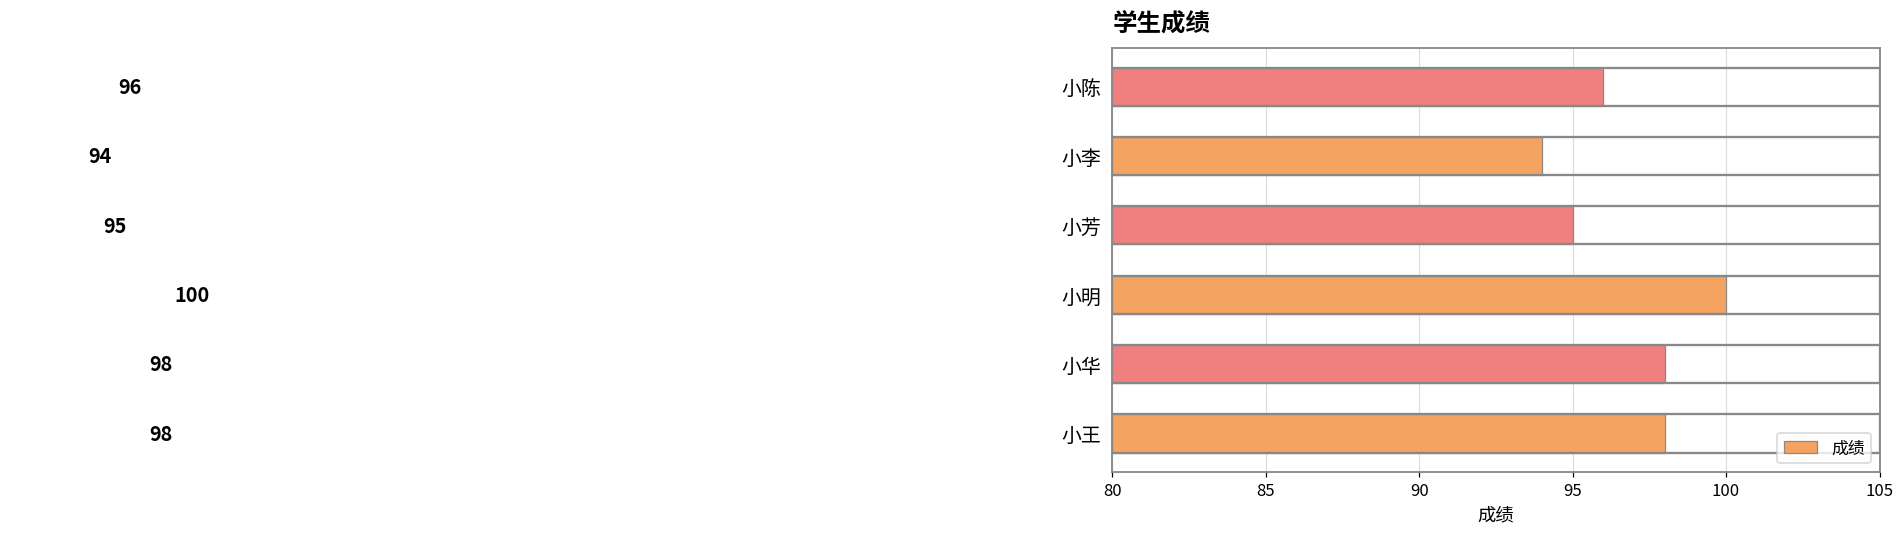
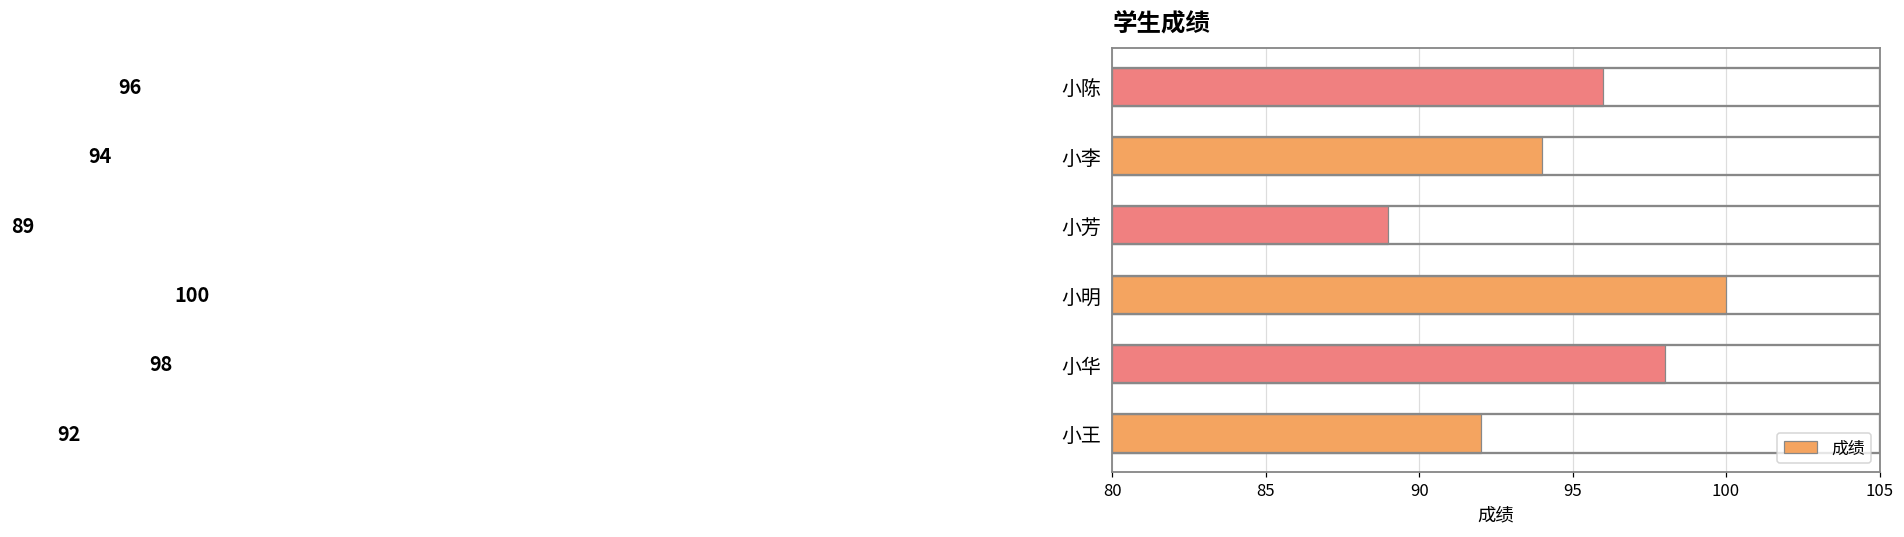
小芳: 95 -> 89
小王: 98 -> 92
